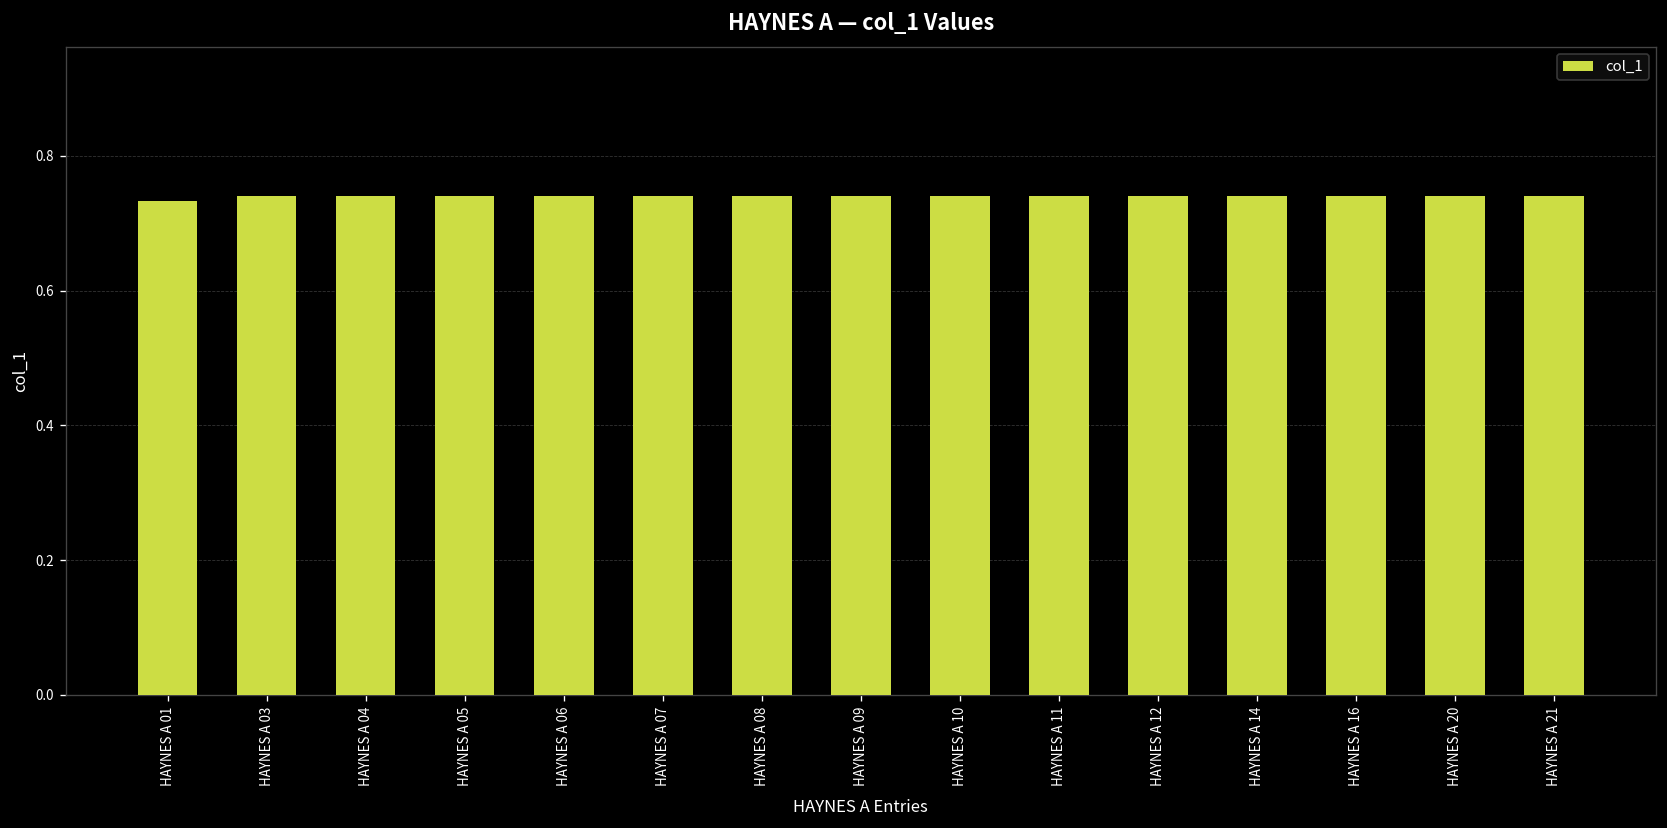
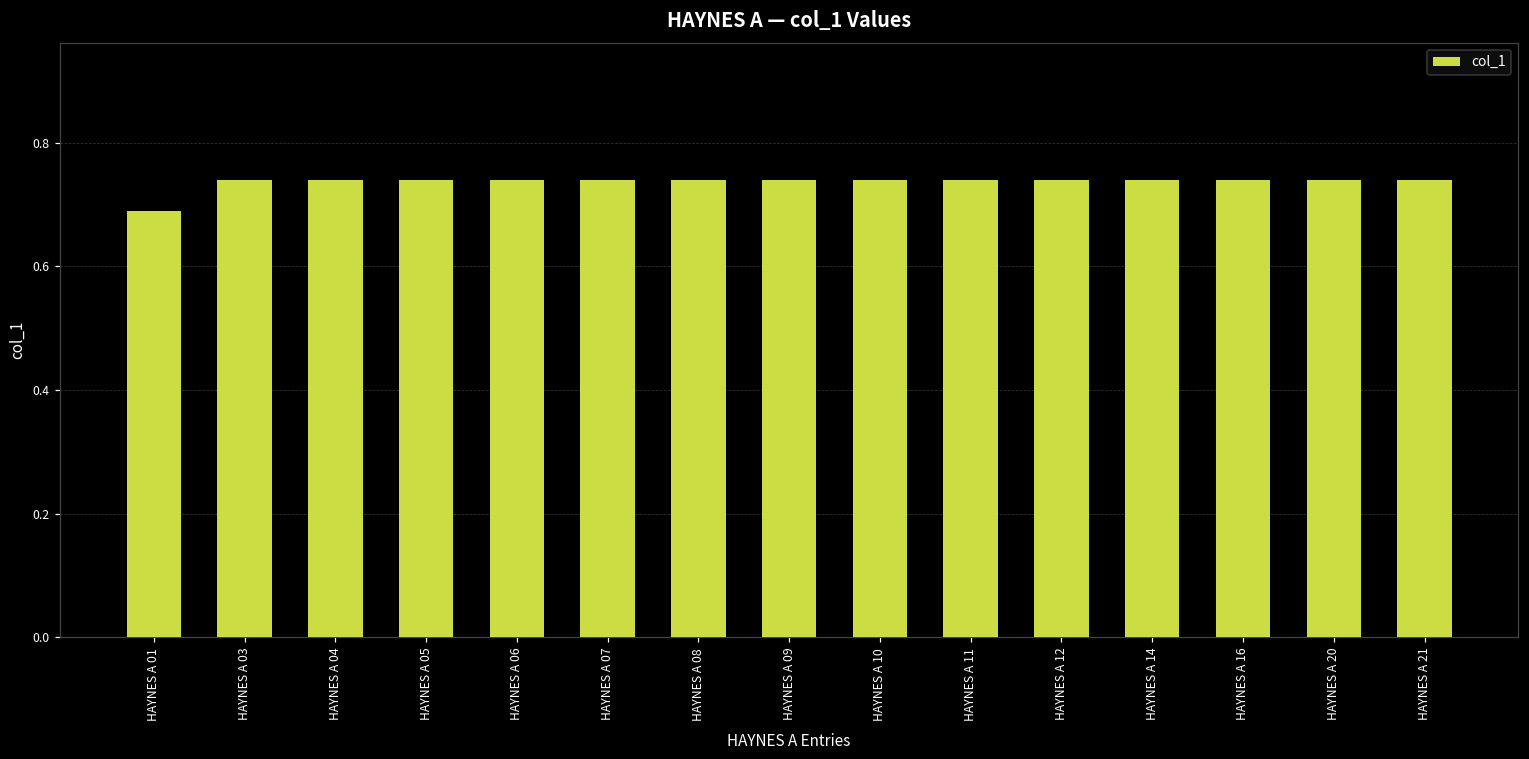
HAYNES A 01: 0.73 -> 0.69
